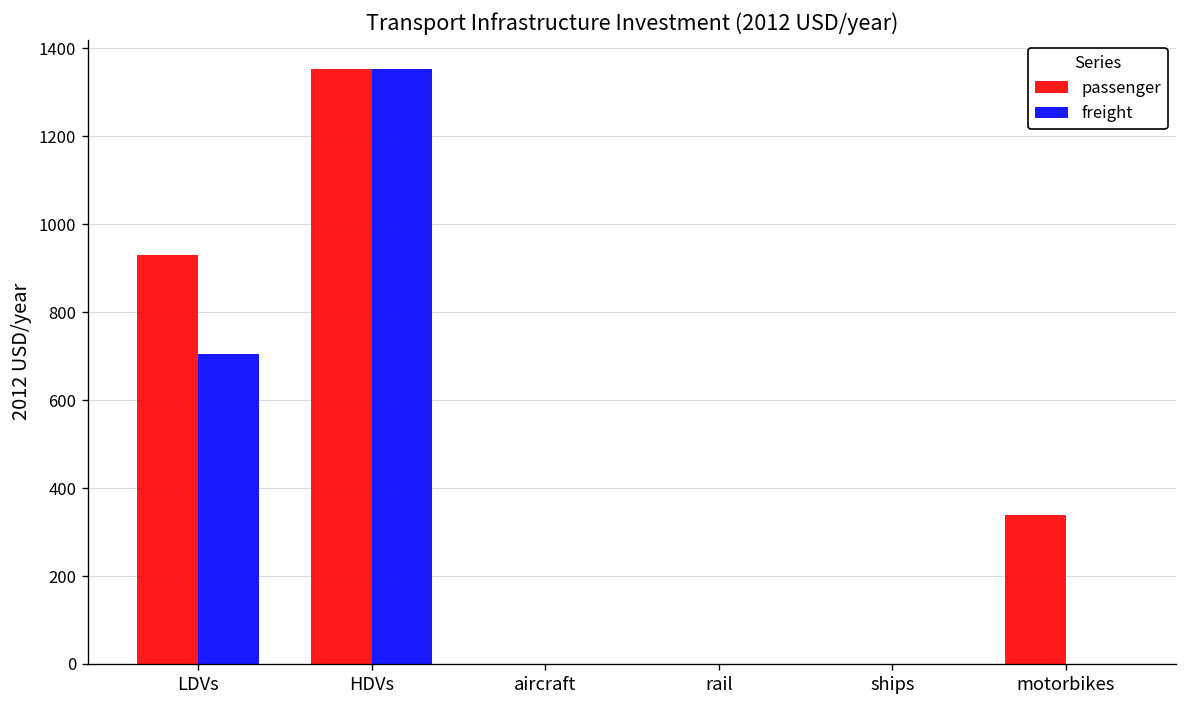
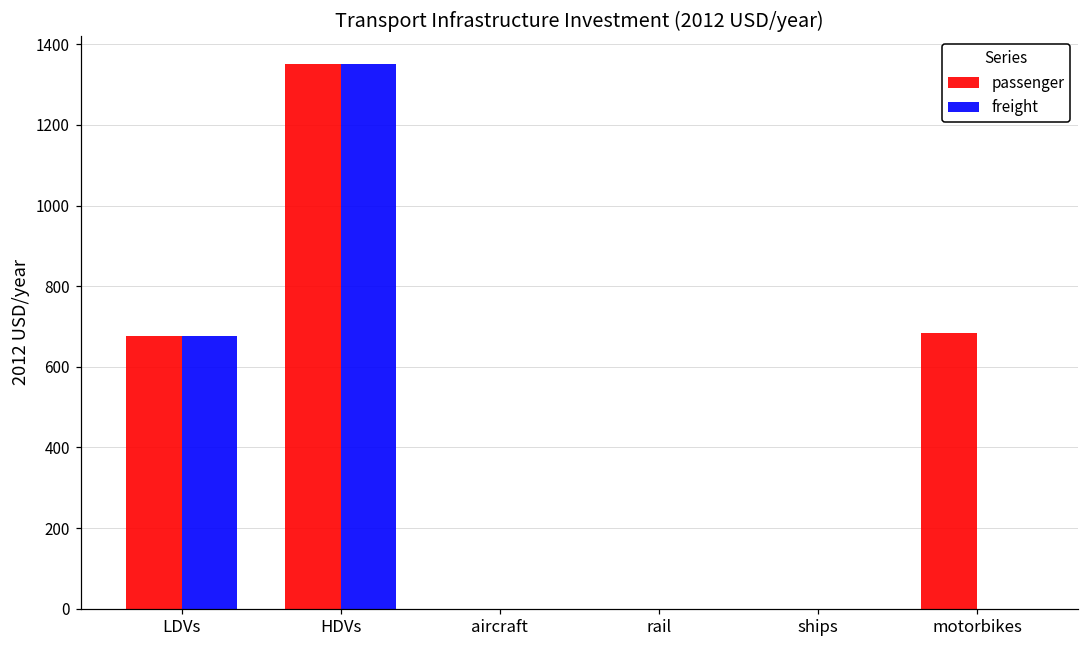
passenger, LDVs: 930 -> 680
freight, LDVs: 700 -> 680
passenger, motorbikes: 340 -> 680
